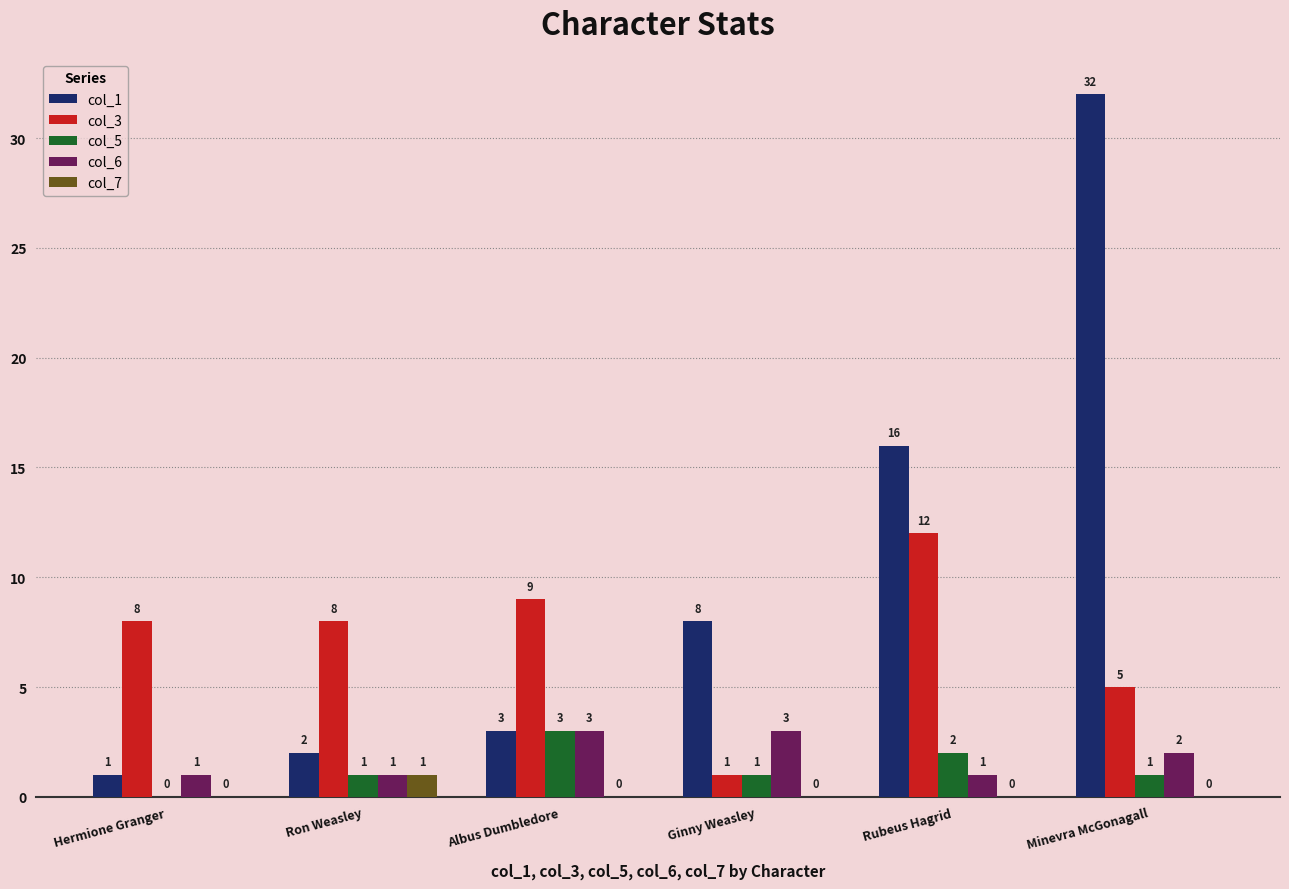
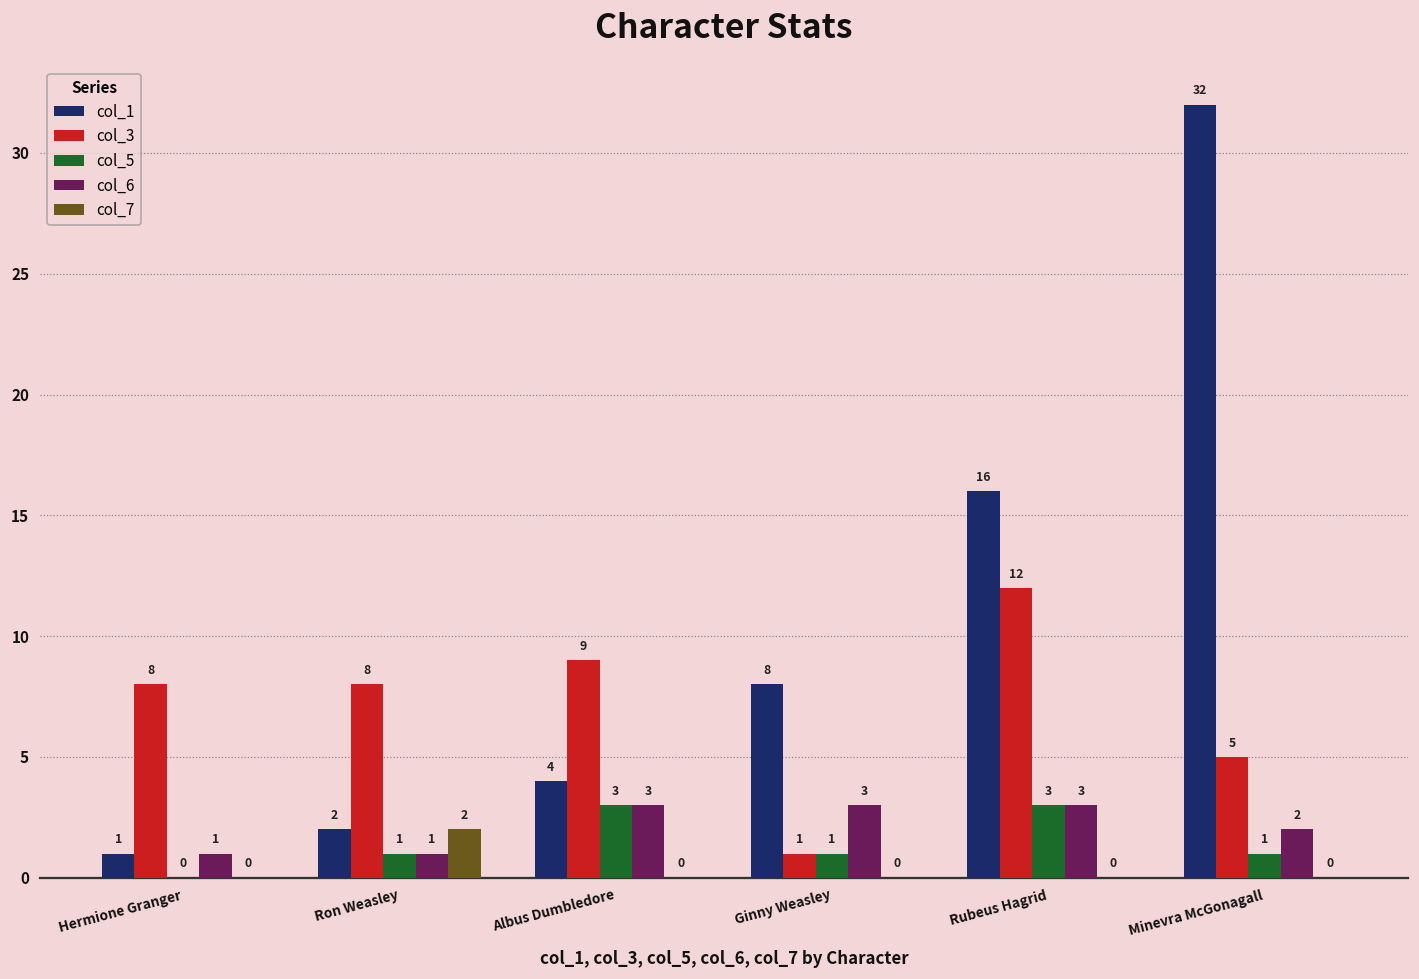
col_7, Ron Weasley: 1 -> 2
col_1, Albus Dumbledore: 3 -> 4
col_5, Rubeus Hagrid: 2 -> 3
col_6, Rubeus Hagrid: 1 -> 3
